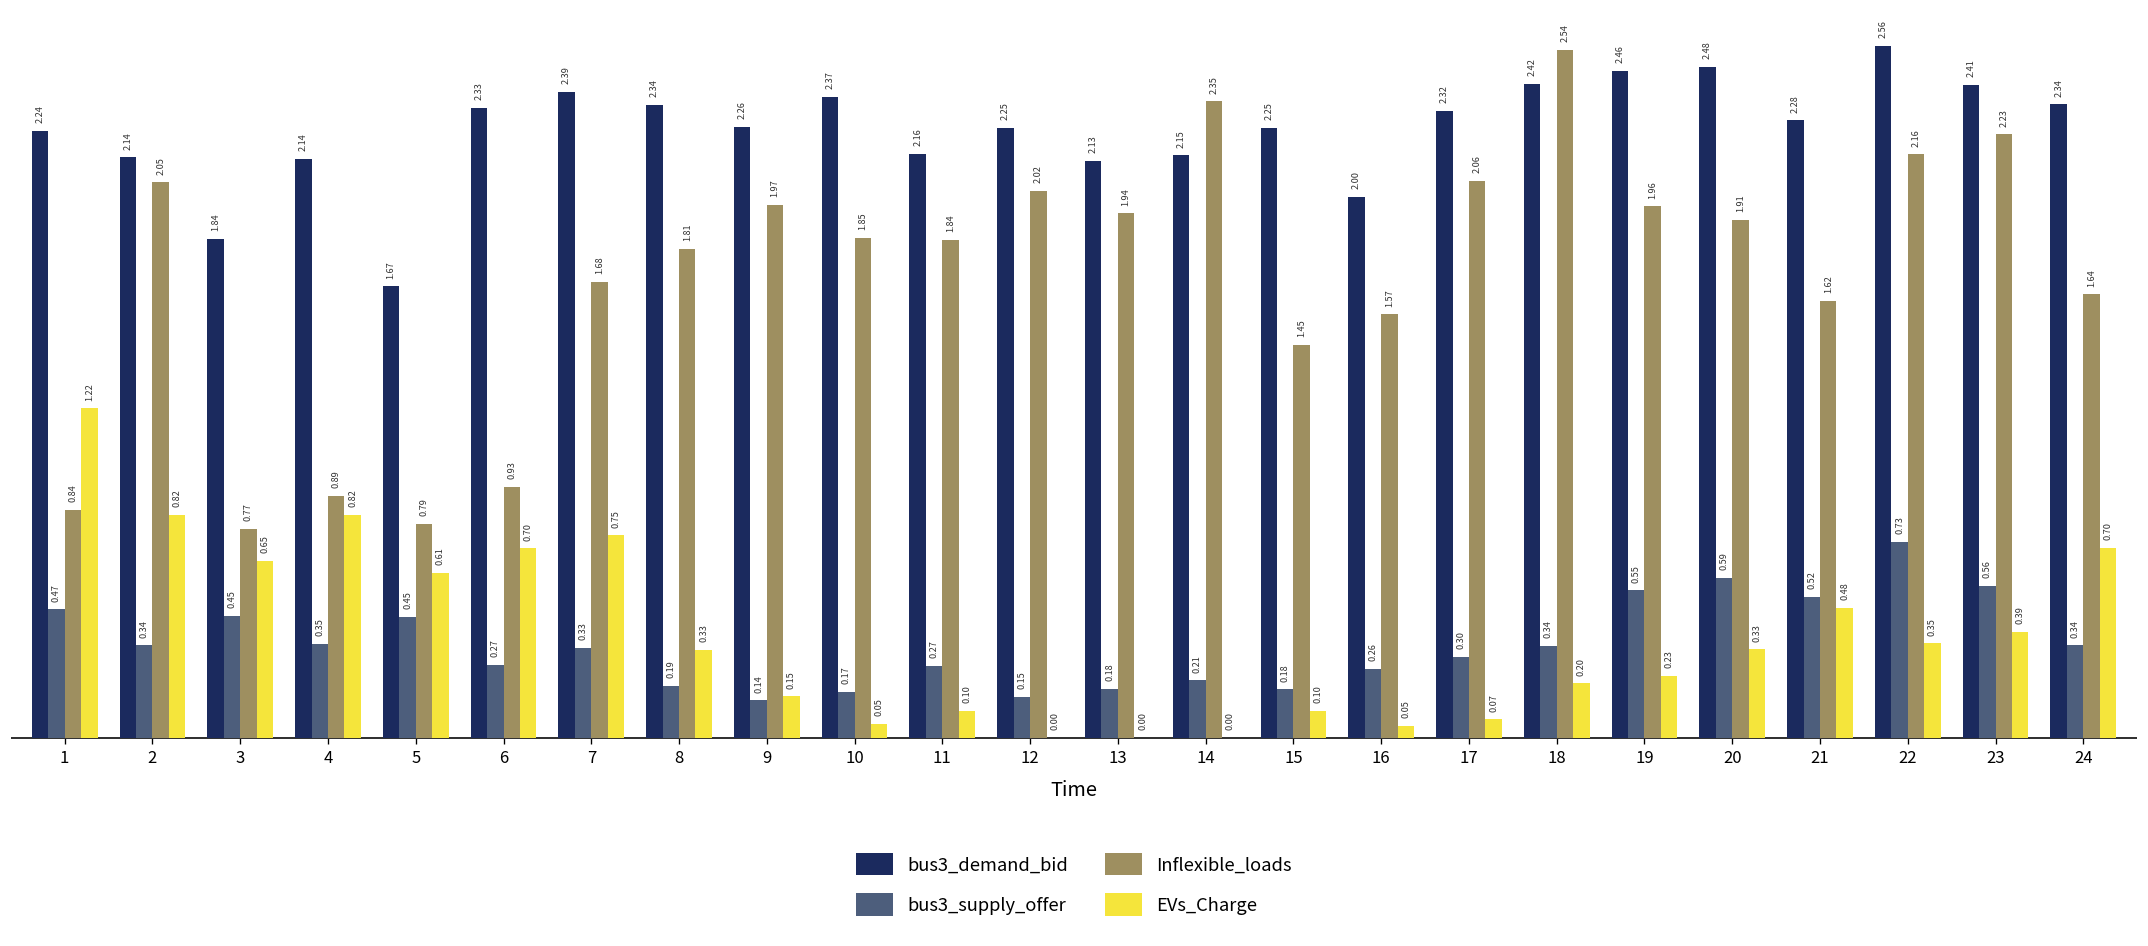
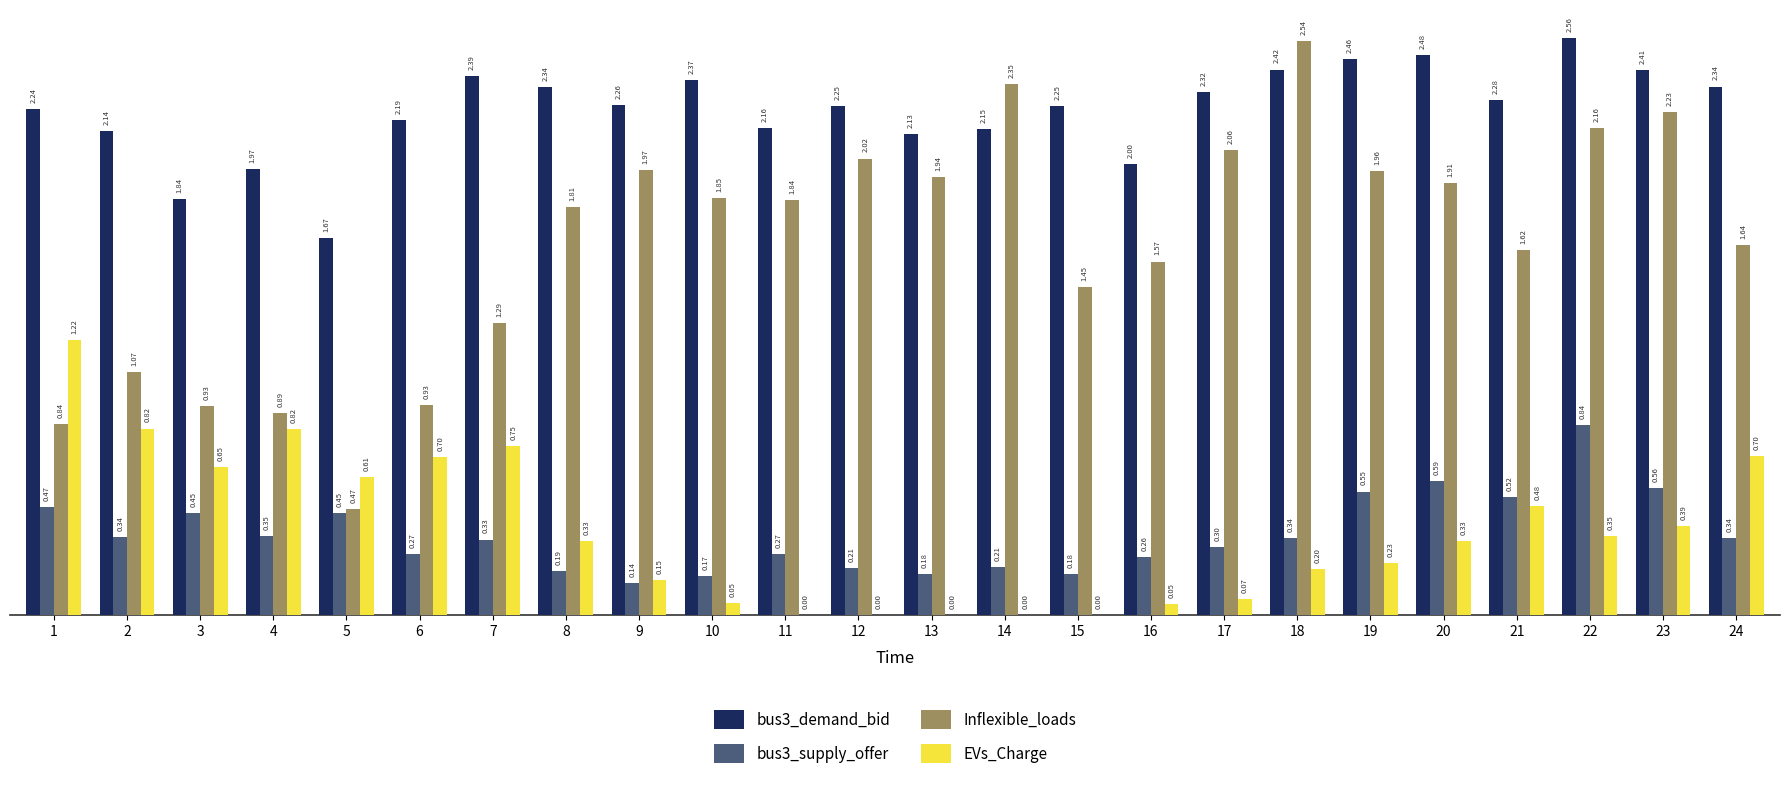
Inflexible_loads, 2: 2.05 -> 1.07
Inflexible_loads, 3: 0.77 -> 0.93
bus3_demand_bid, 4: 2.14 -> 1.97
Inflexible_loads, 5: 0.79 -> 0.47
bus3_demand_bid, 6: 2.33 -> 2.19
Inflexible_loads, 7: 1.68 -> 1.29
EVs_Charge, 11: 0.10 -> 0.00
bus3_supply_offer, 12: 0.15 -> 0.21
EVs_Charge, 15: 0.10 -> 0.00
bus3_supply_offer, 22: 0.73 -> 0.84
